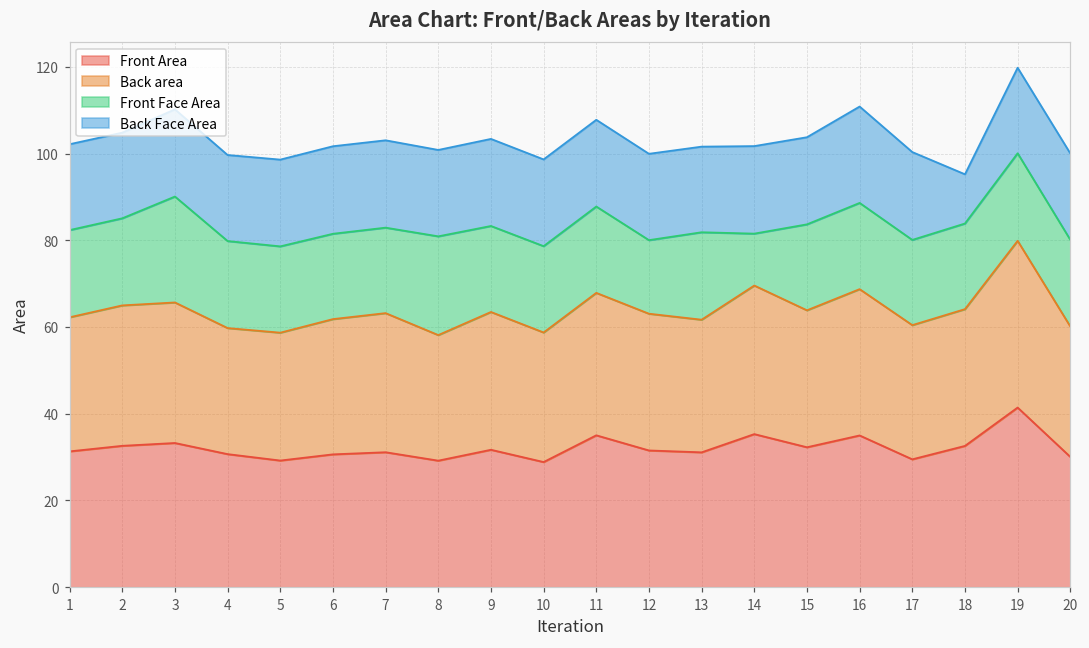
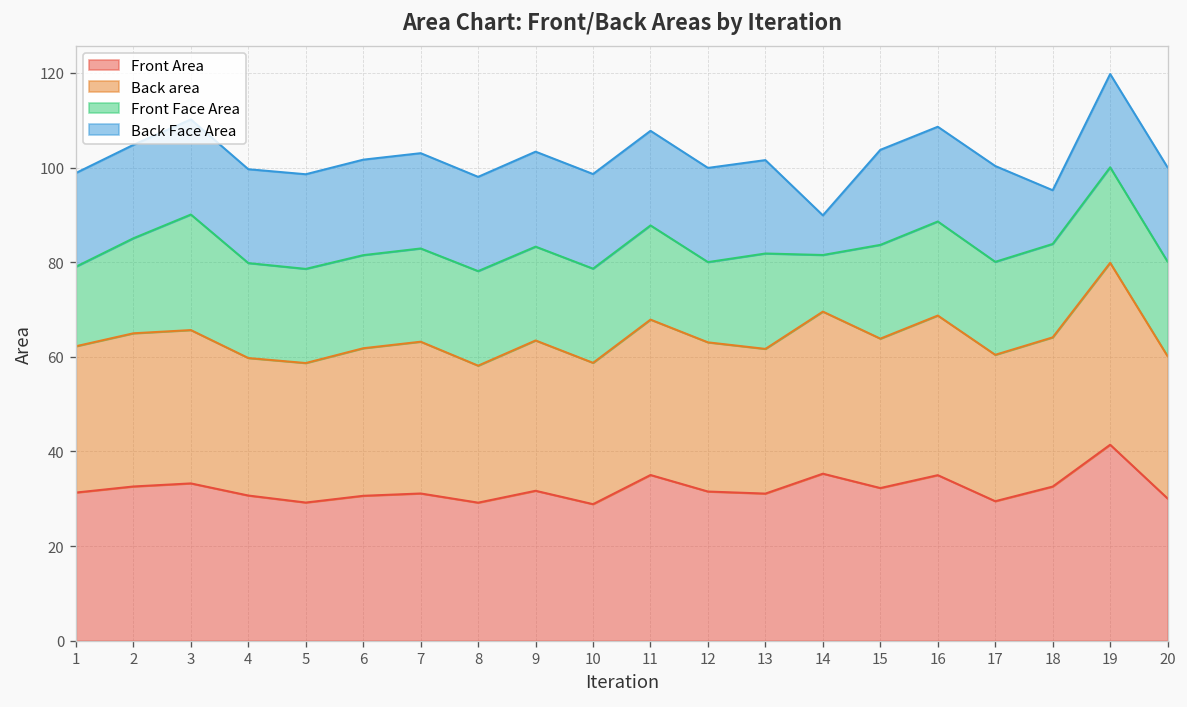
Front Face Area, 1: 20 -> 17
Front Face Area, 8: 23 -> 20
Back Face Area, 14: 20 -> 8
Back Face Area, 16: 22 -> 20
